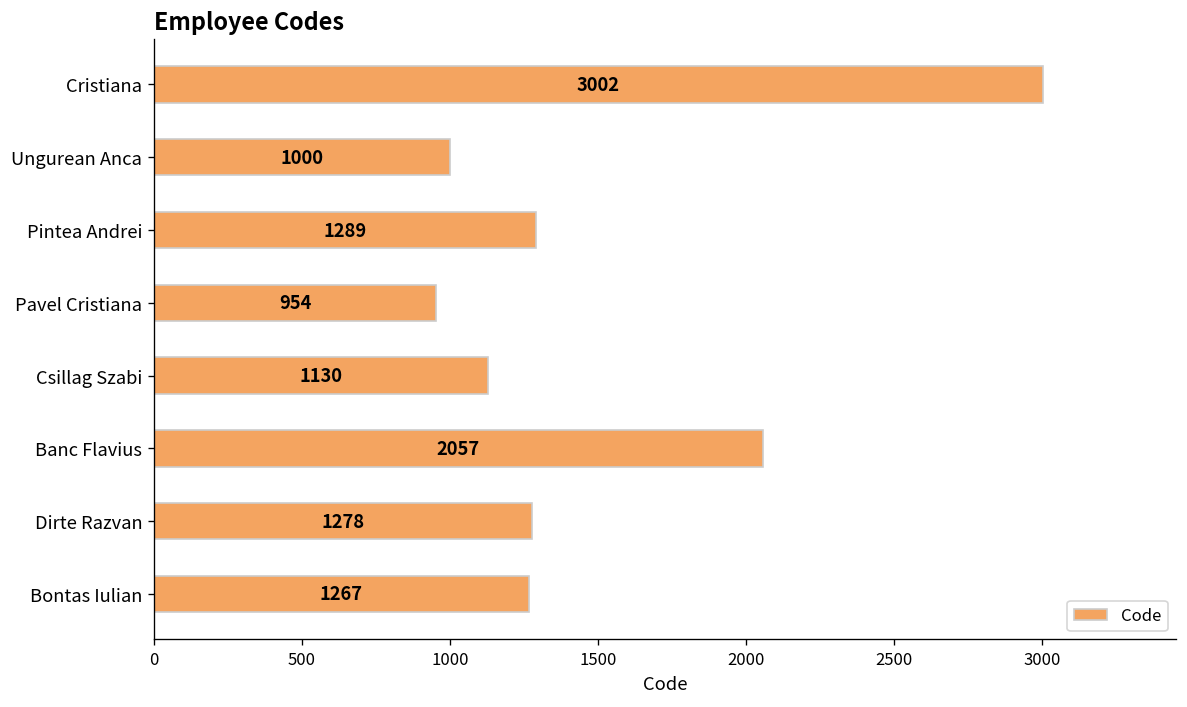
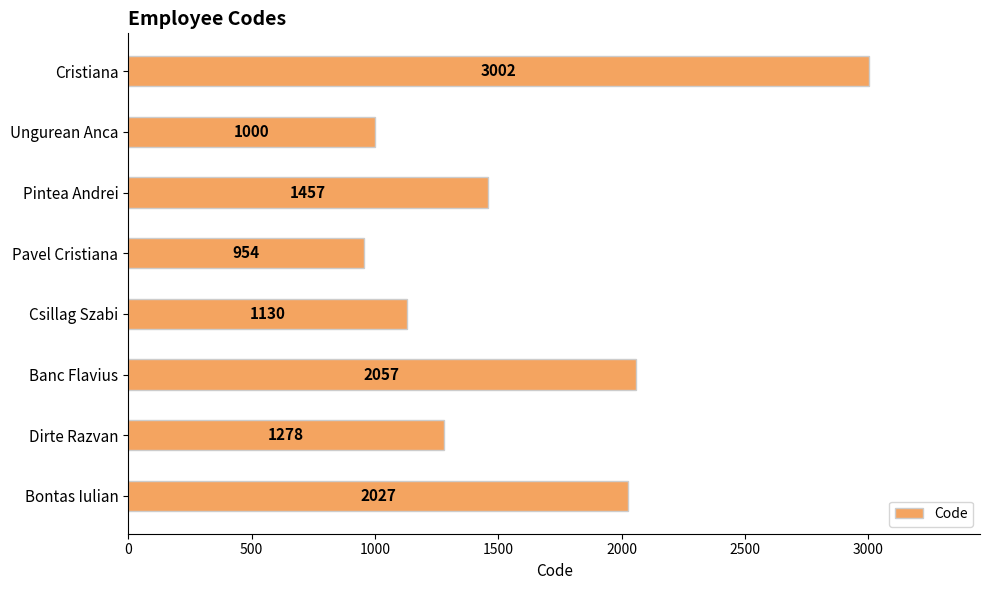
Pintea Andrei: 1289 -> 1457
Bontas Iulian: 1267 -> 2027
